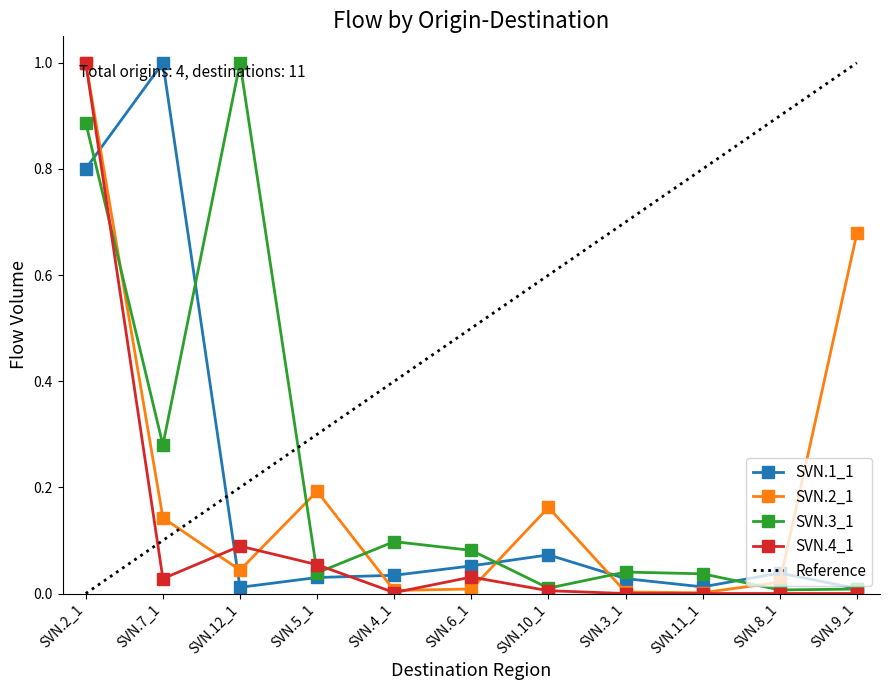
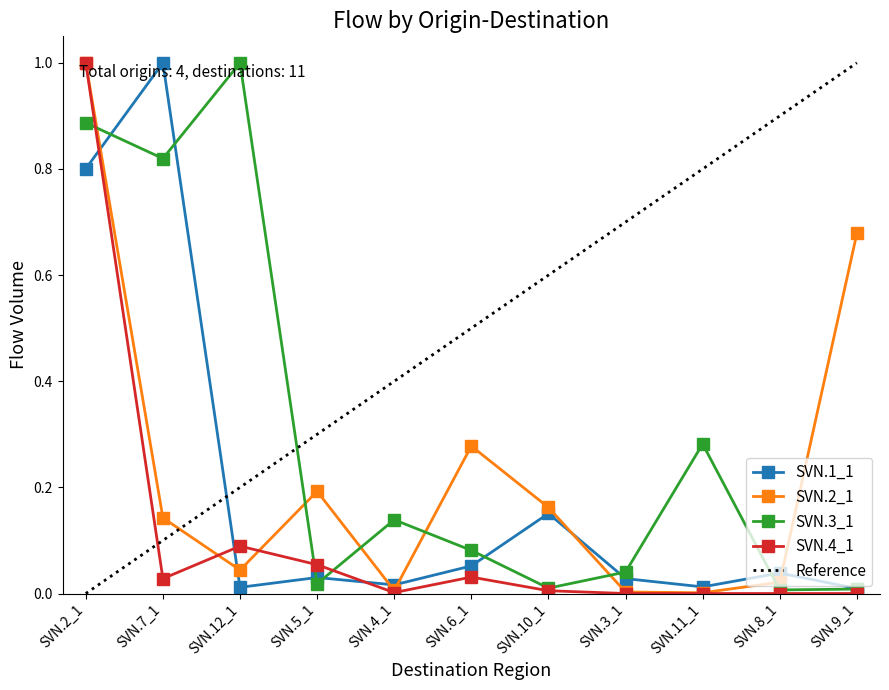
SVN.3_1, SVN.7_1: 0.28 -> 0.82
SVN.3_1, SVN.5_1: 0.04 -> 0.02
SVN.1_1, SVN.4_1: 0.03 -> 0.02
SVN.3_1, SVN.4_1: 0.10 -> 0.14
SVN.2_1, SVN.6_1: 0.01 -> 0.28
SVN.1_1, SVN.10_1: 0.07 -> 0.15
SVN.3_1, SVN.11_1: 0.04 -> 0.28
